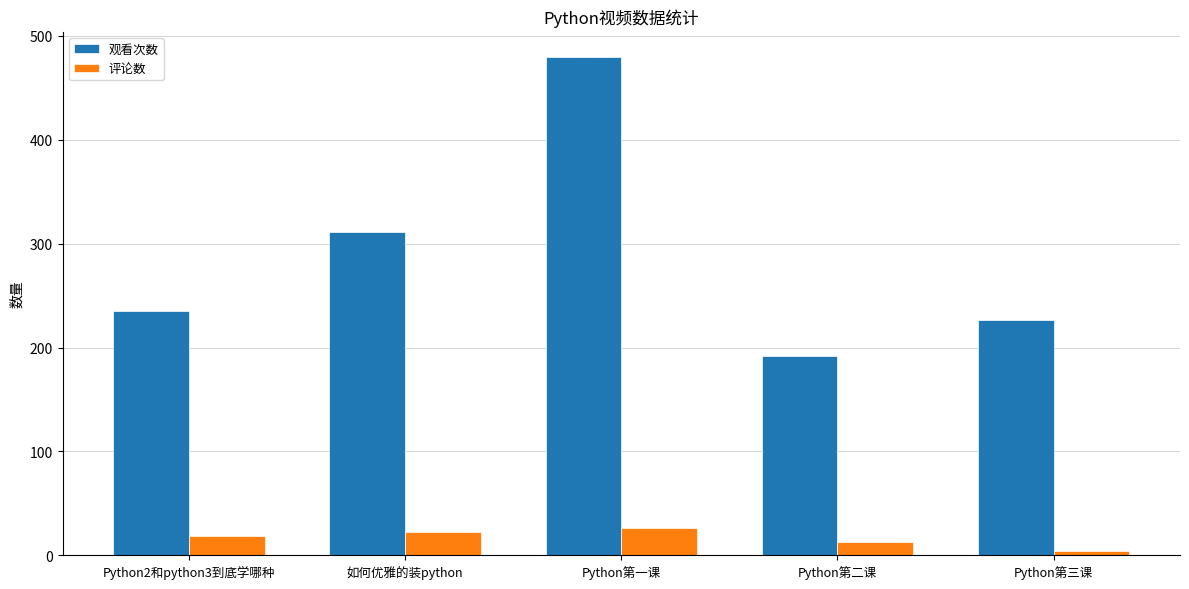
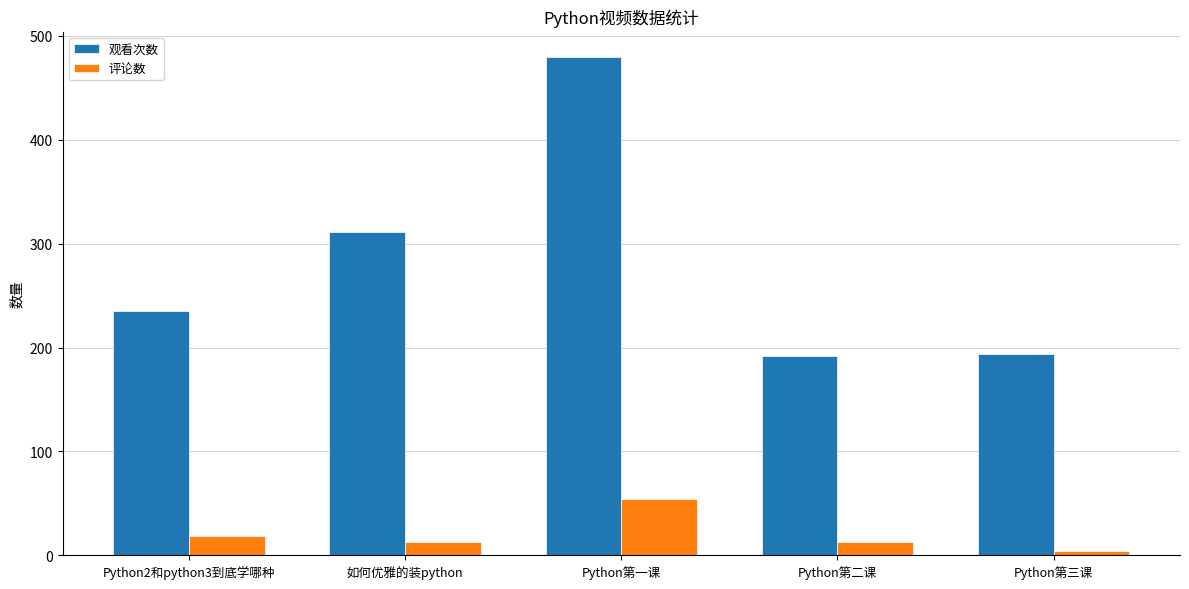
评论数, 如何优雅的装python: 22 -> 13
评论数, Python第一课: 26 -> 54
观看次数, Python第三课: 227 -> 194
